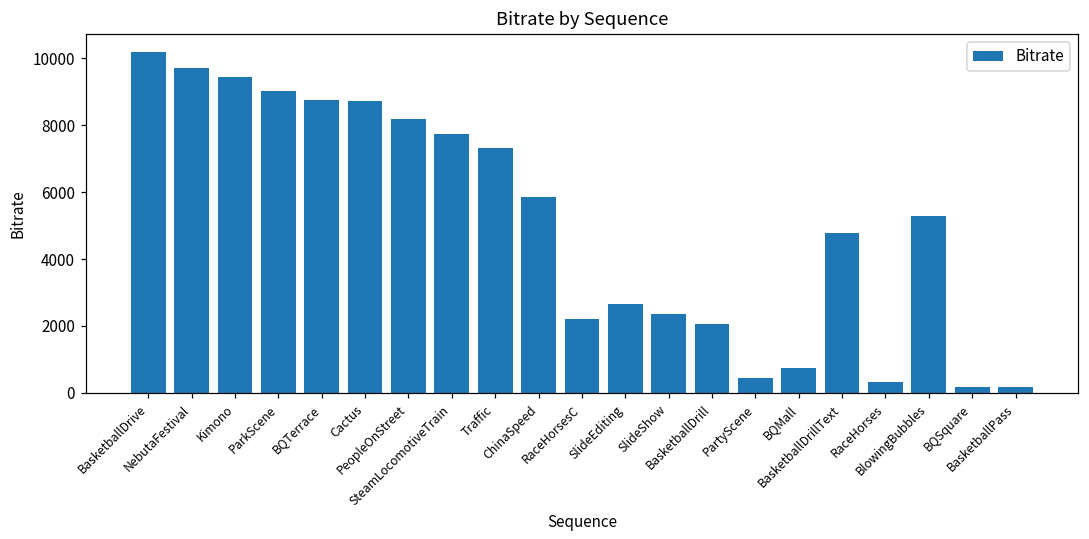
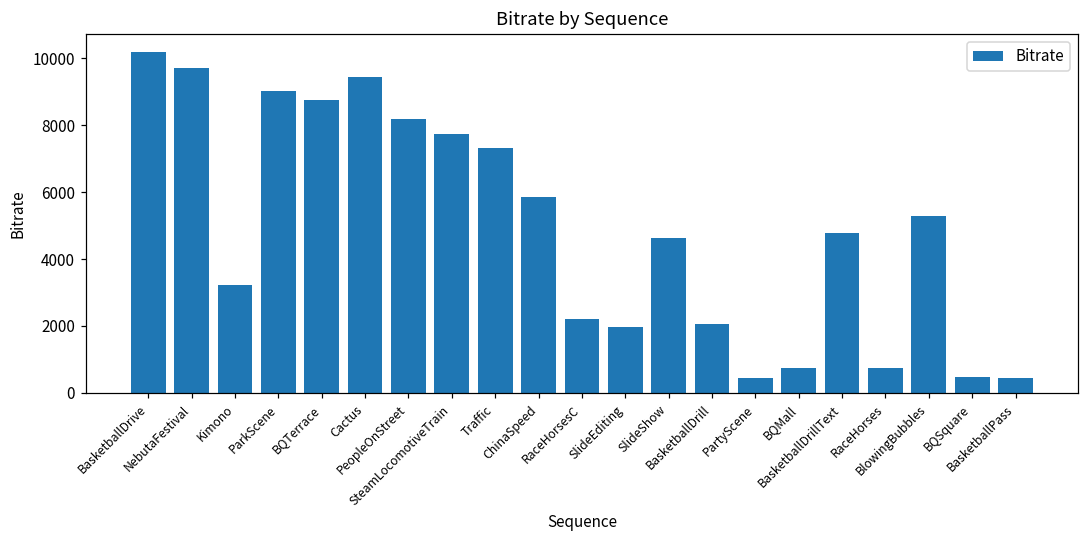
Kimono: 9500 -> 3200
Cactus: 8700 -> 9400
SlideEditing: 2700 -> 2000
SlideShow: 2400 -> 4600
RaceHorses: 300 -> 800
BQSquare: 200 -> 500
BasketballPass: 200 -> 500
